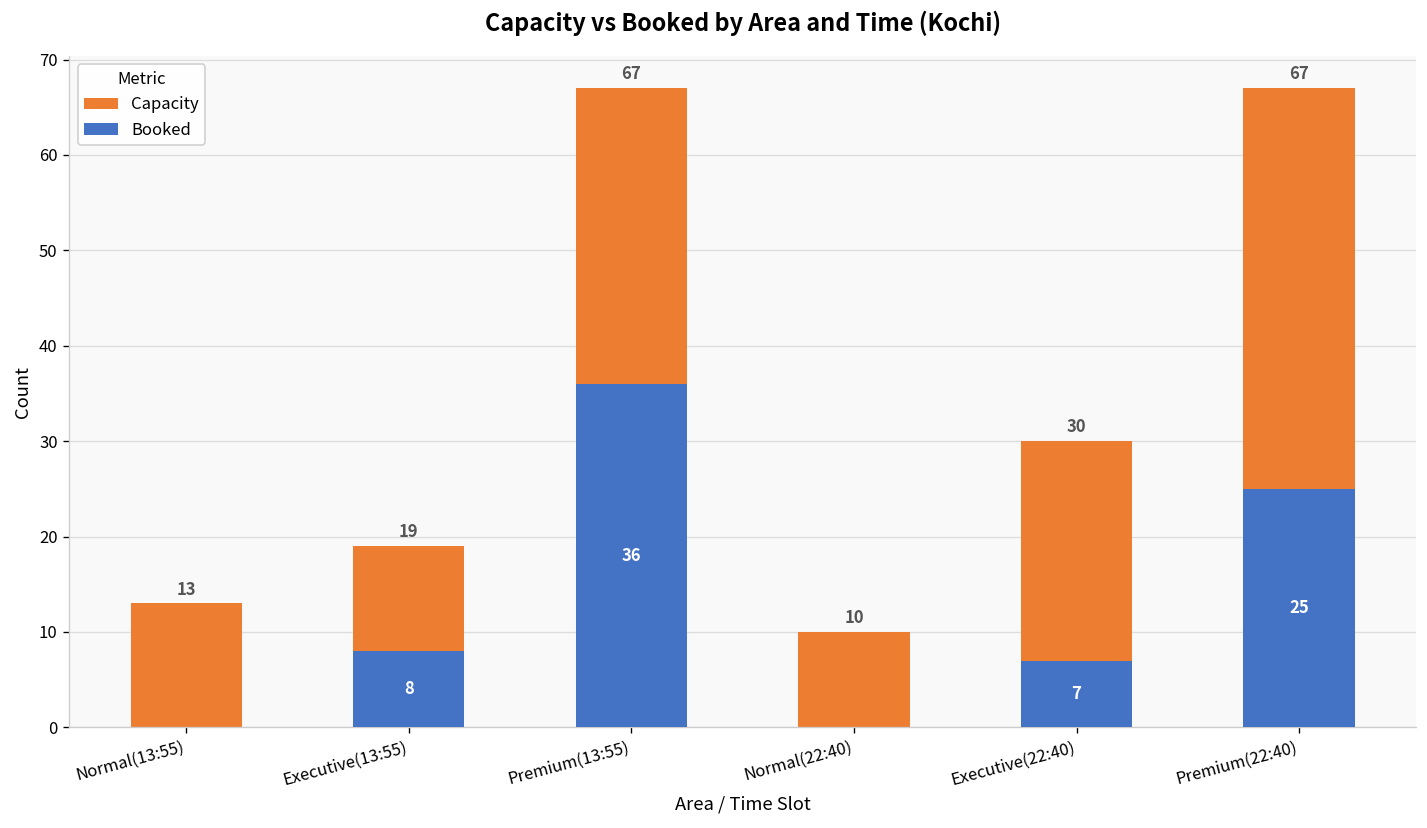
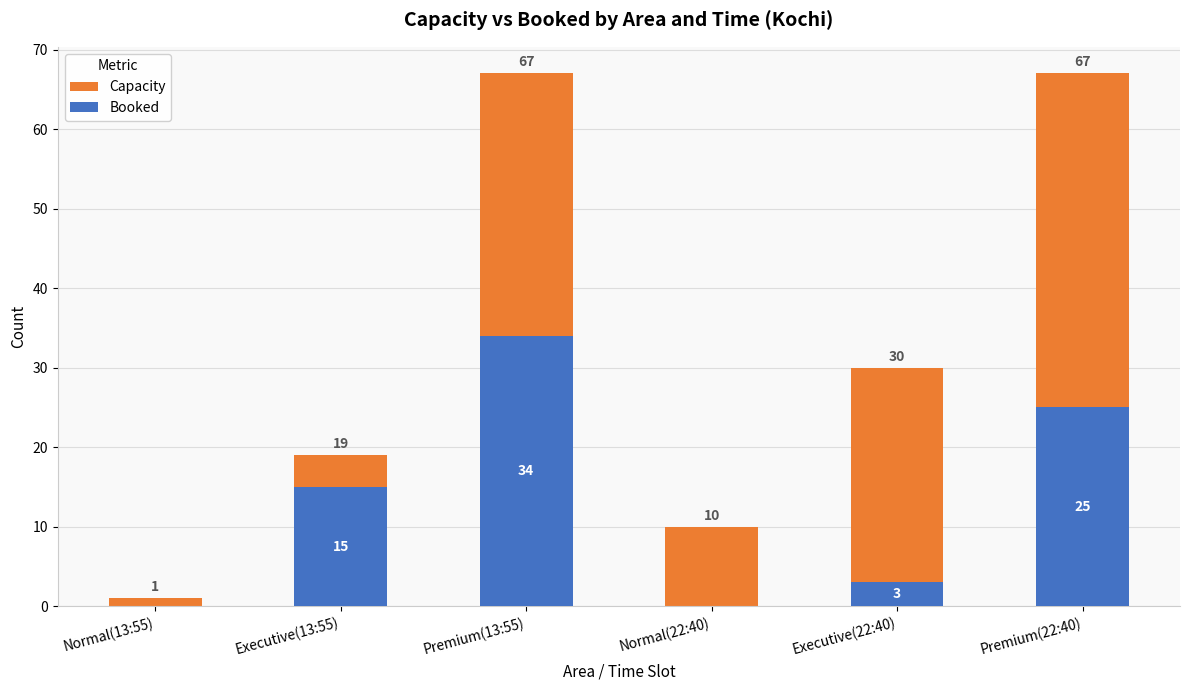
Capacity, Normal(13:55): 13 -> 1
Booked, Executive(13:55): 8 -> 15
Booked, Premium(13:55): 36 -> 34
Booked, Executive(22:40): 7 -> 3
